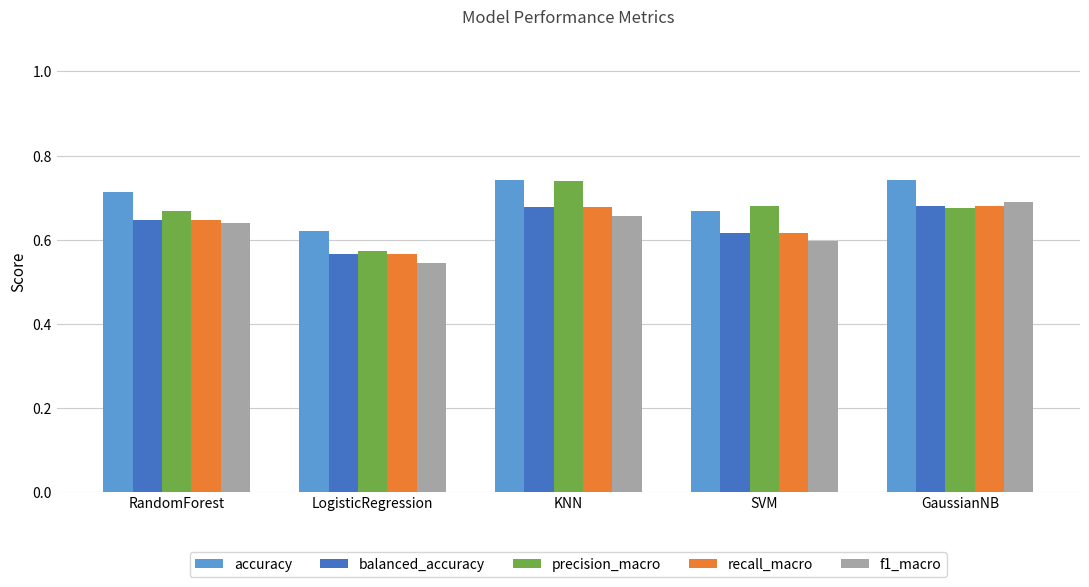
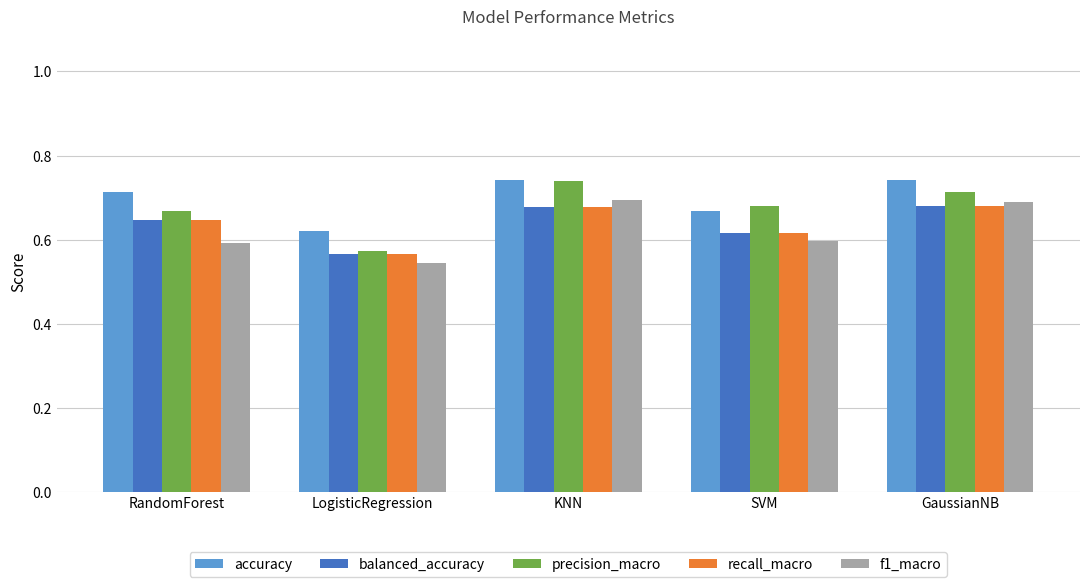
f1_macro, RandomForest: 0.64 -> 0.59
f1_macro, KNN: 0.66 -> 0.69
precision_macro, GaussianNB: 0.67 -> 0.71
